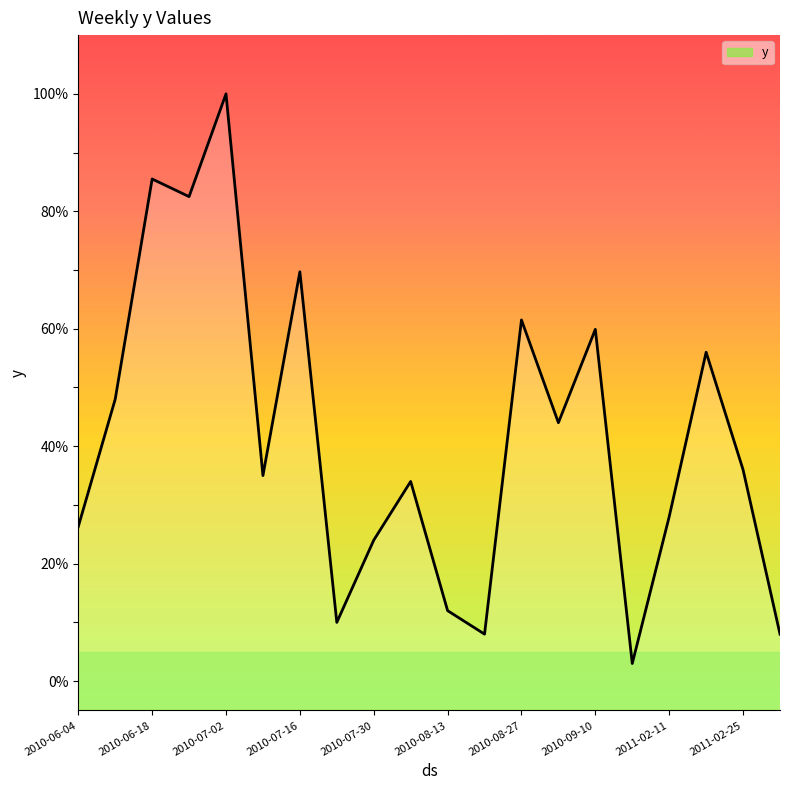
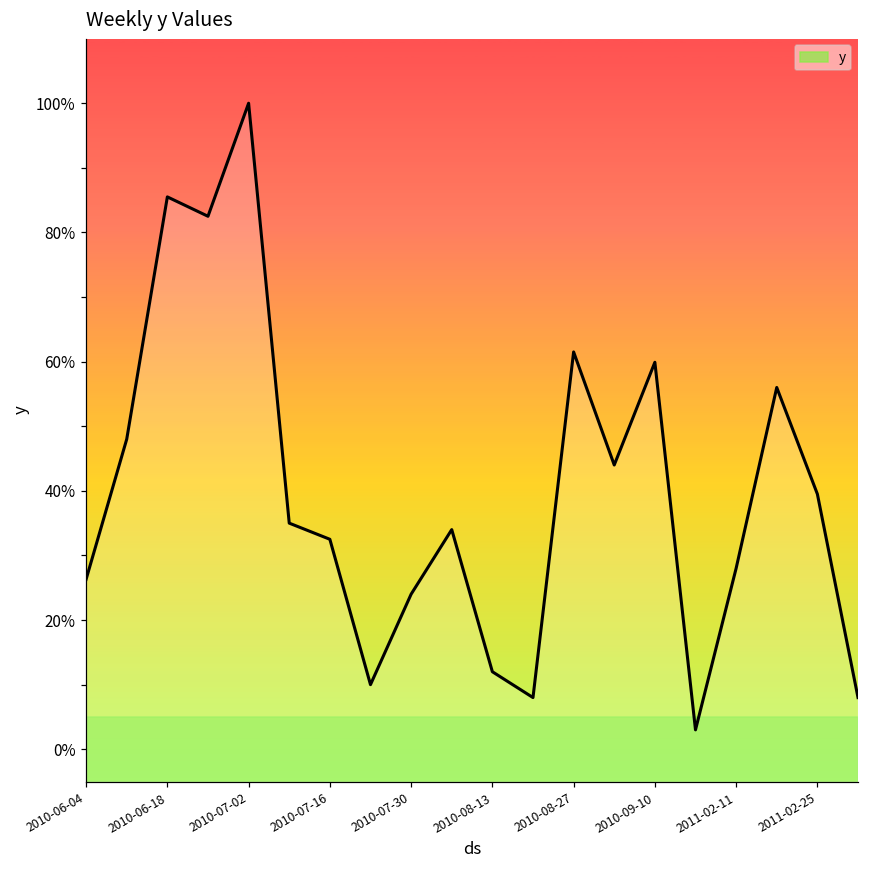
2010-07-16: 70% -> 33%
2011-02-25: 36% -> 40%
